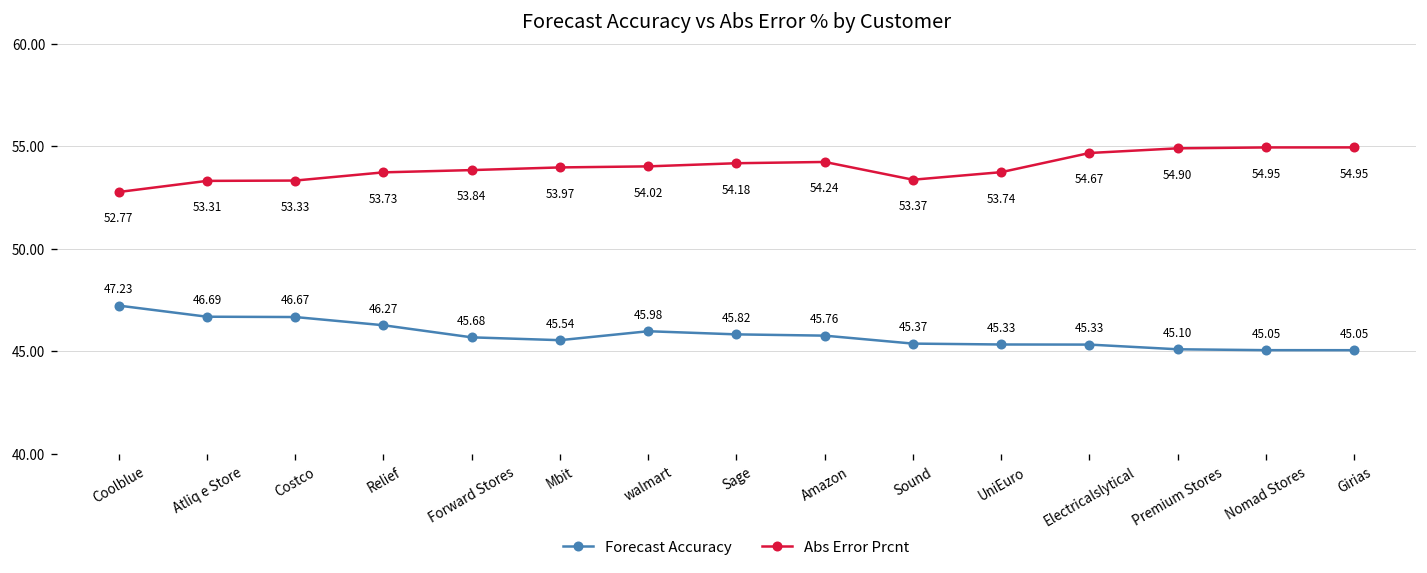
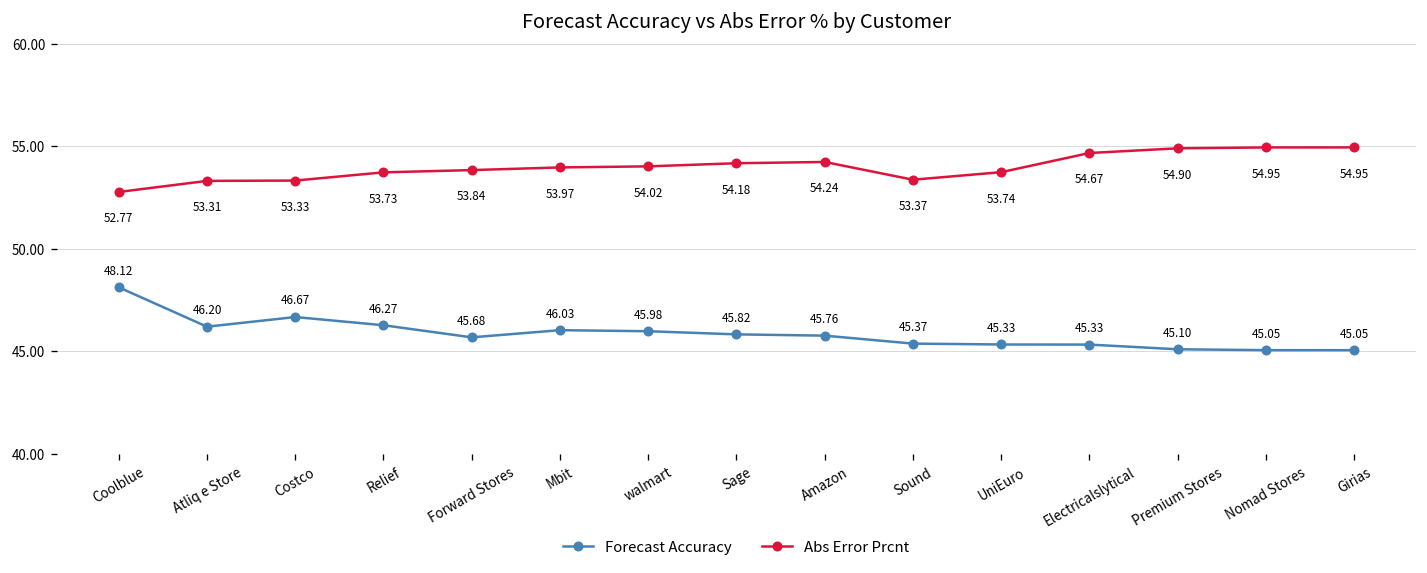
Forecast Accuracy, Coolblue: 47.23 -> 48.12
Forecast Accuracy, Atliq e Store: 46.69 -> 46.20
Forecast Accuracy, Mbit: 45.54 -> 46.03
